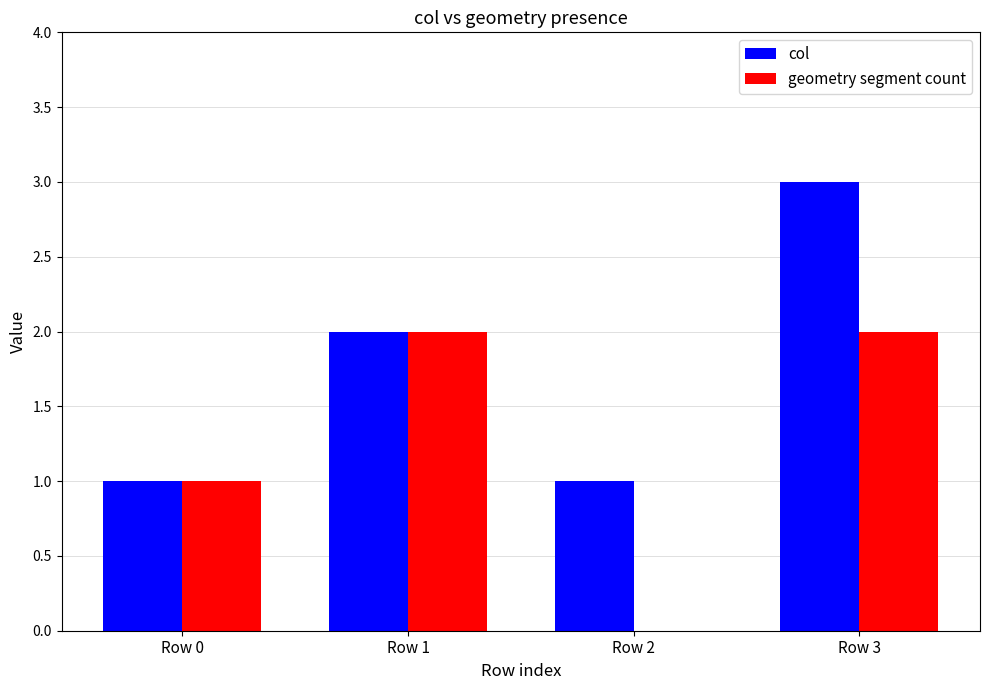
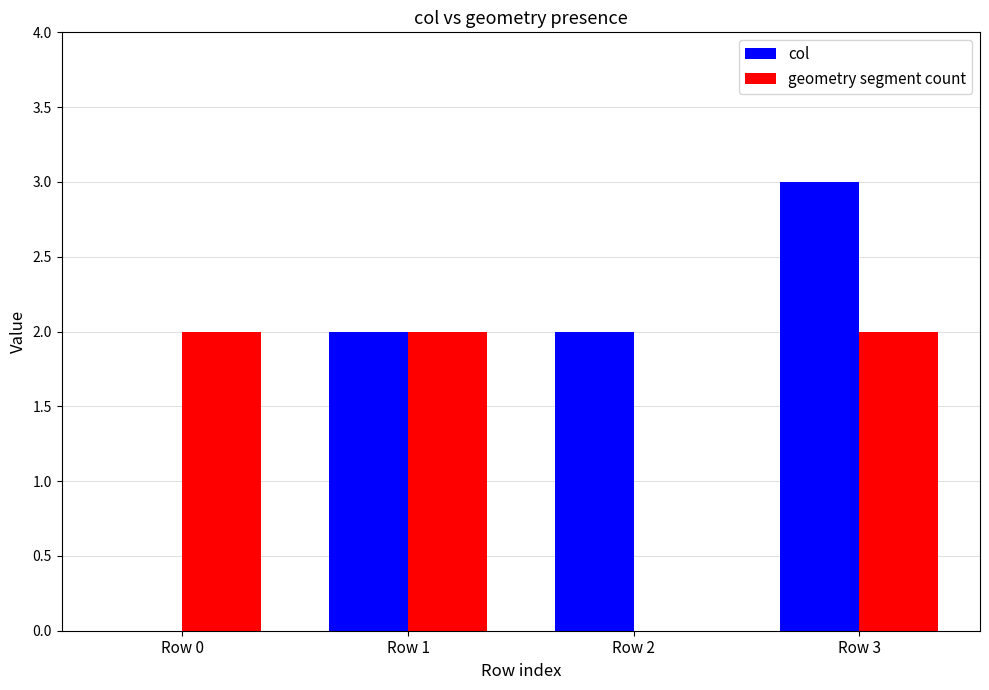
col, Row 0: 1 -> 0
geometry segment count, Row 0: 1 -> 2
col, Row 2: 1 -> 2
